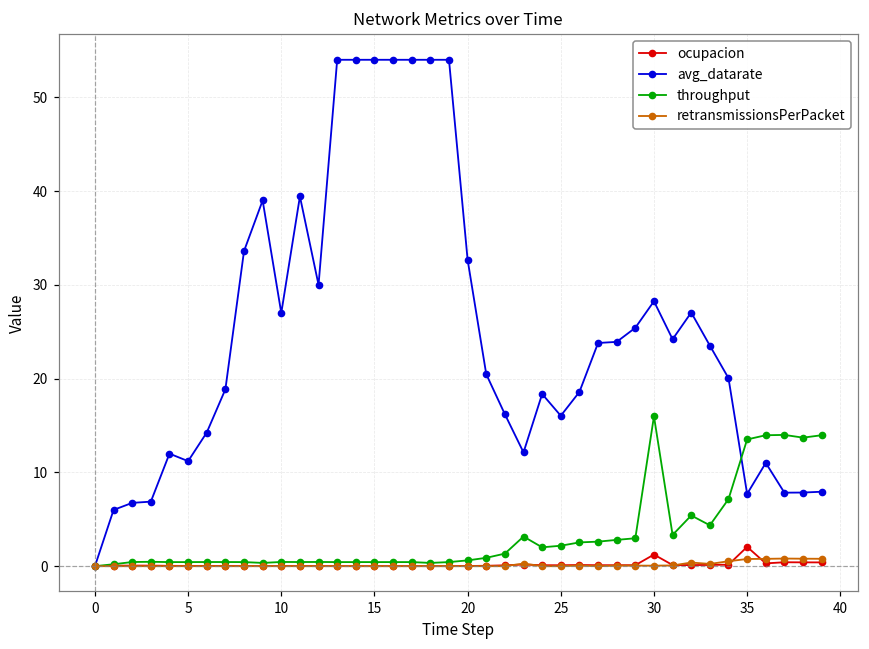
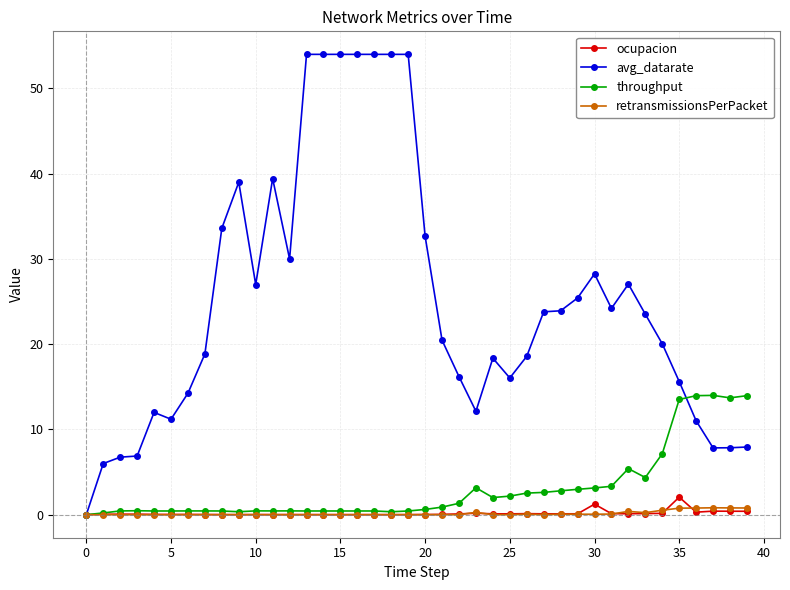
throughput, 30: 16 -> 3
avg_datarate, 35: 8 -> 16
